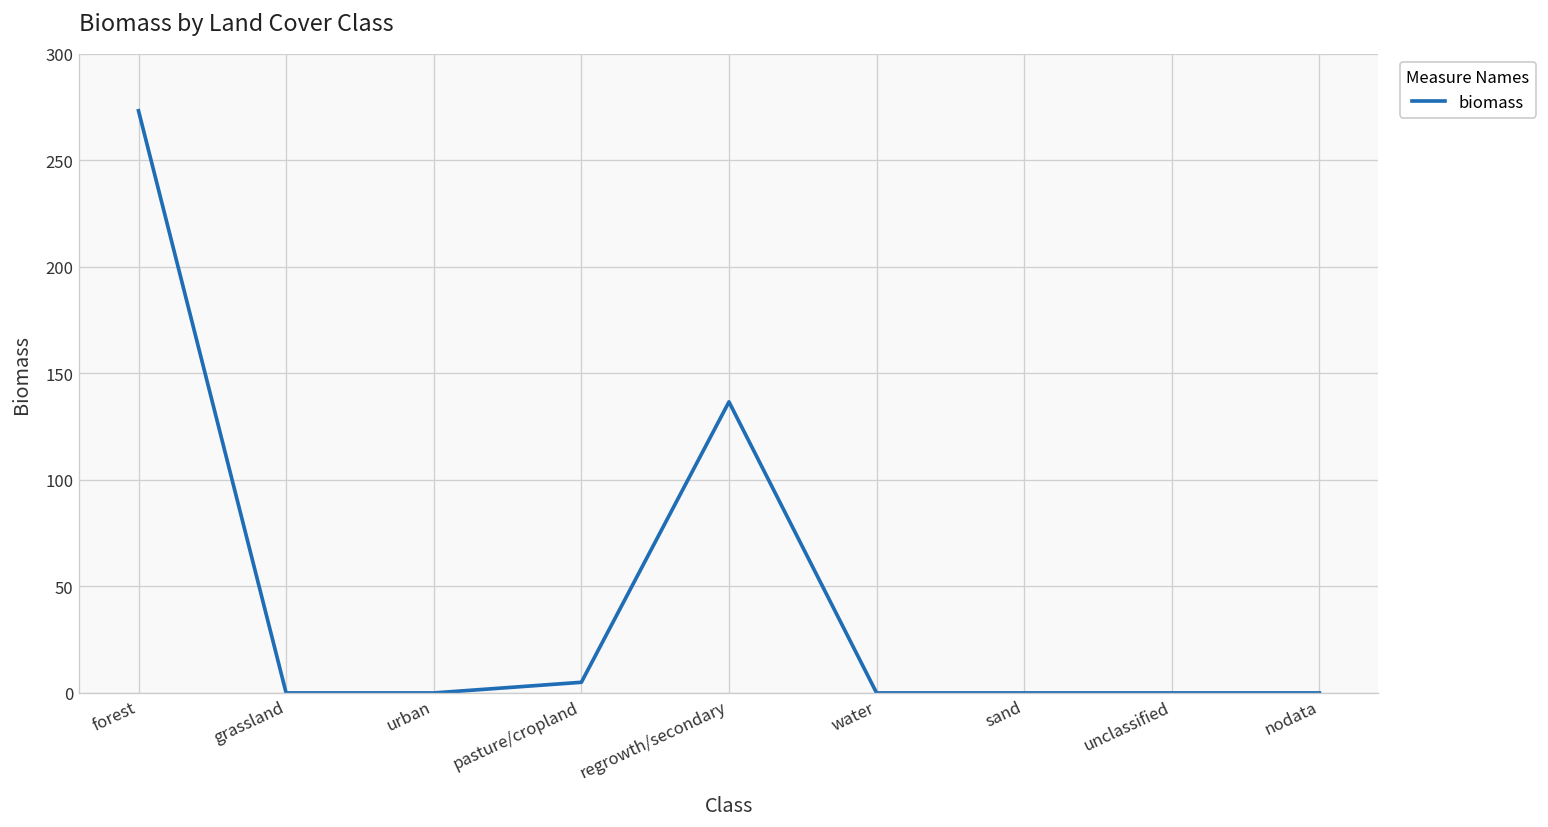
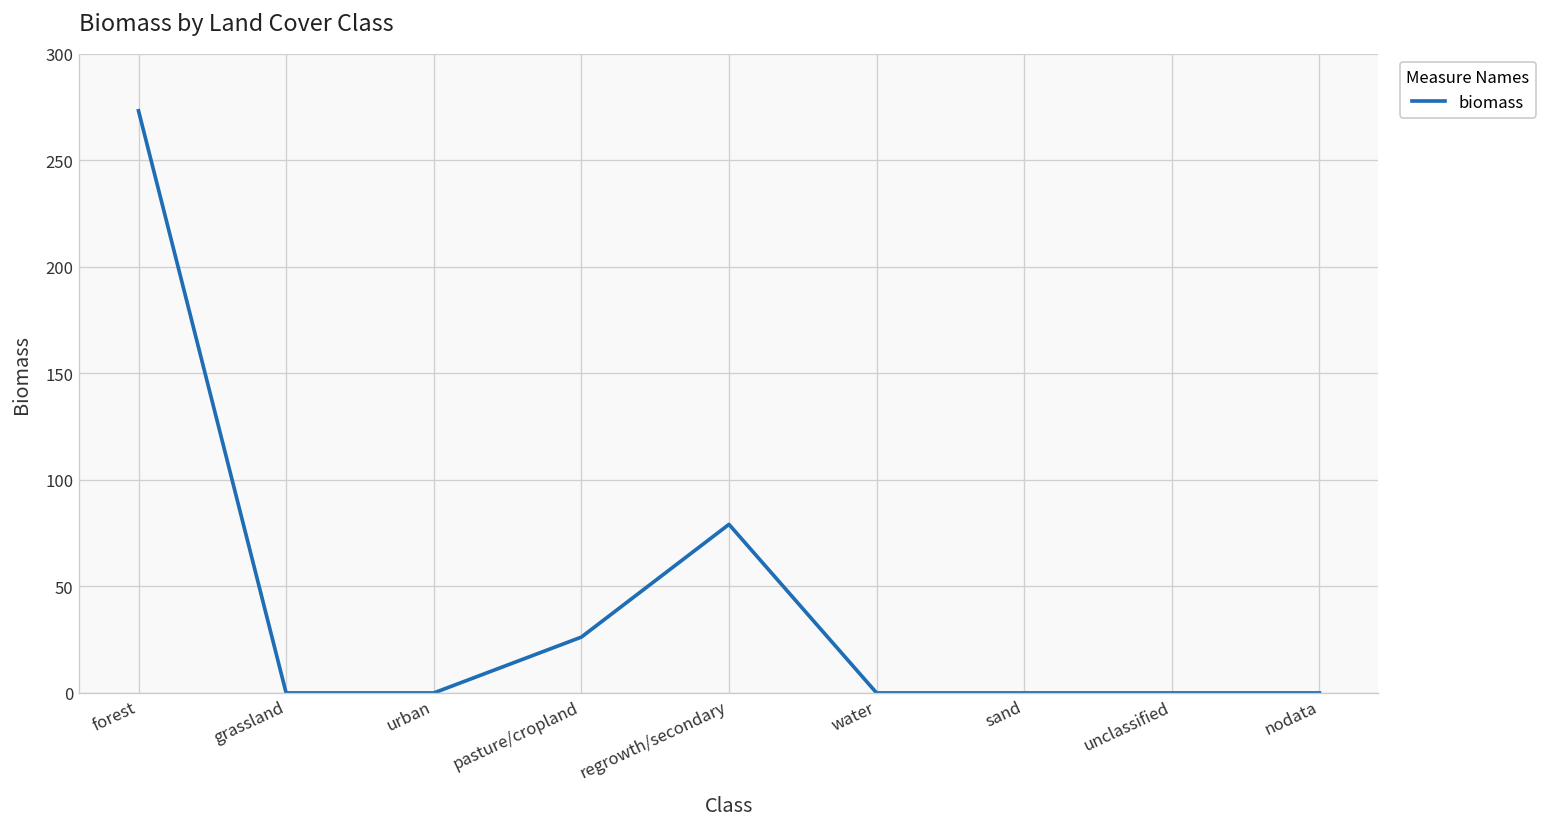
pasture/cropland: 5 -> 26
regrowth/secondary: 137 -> 79
